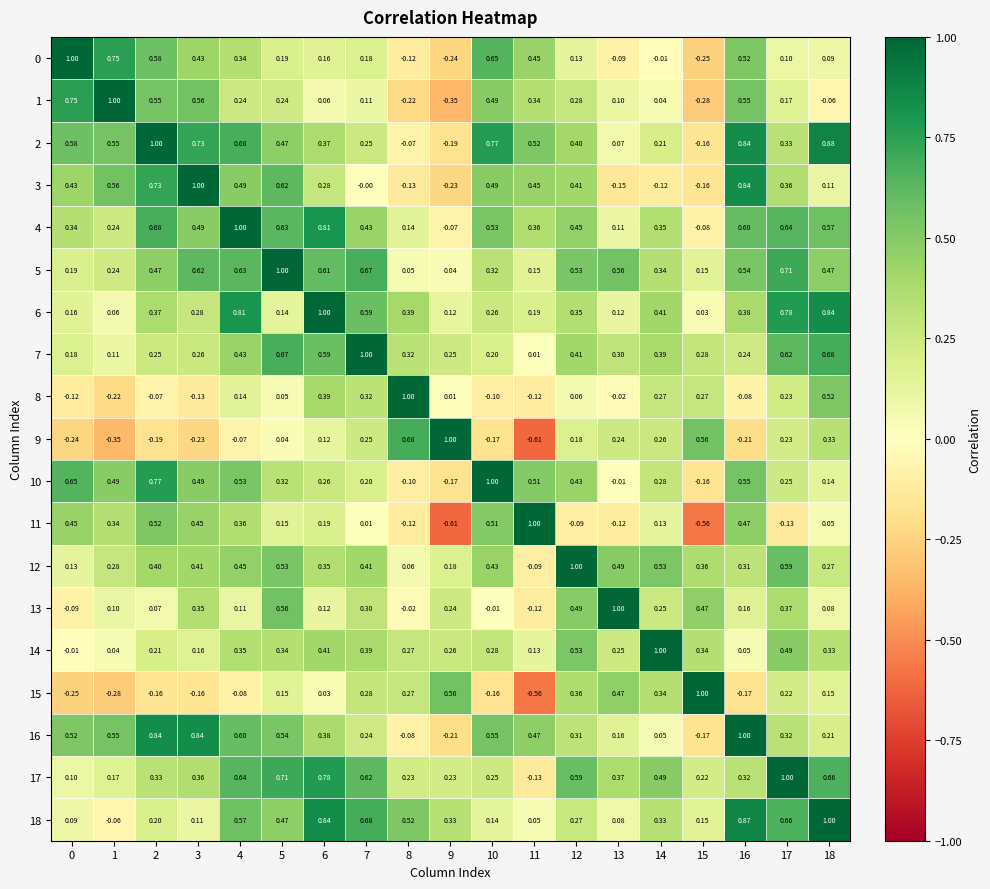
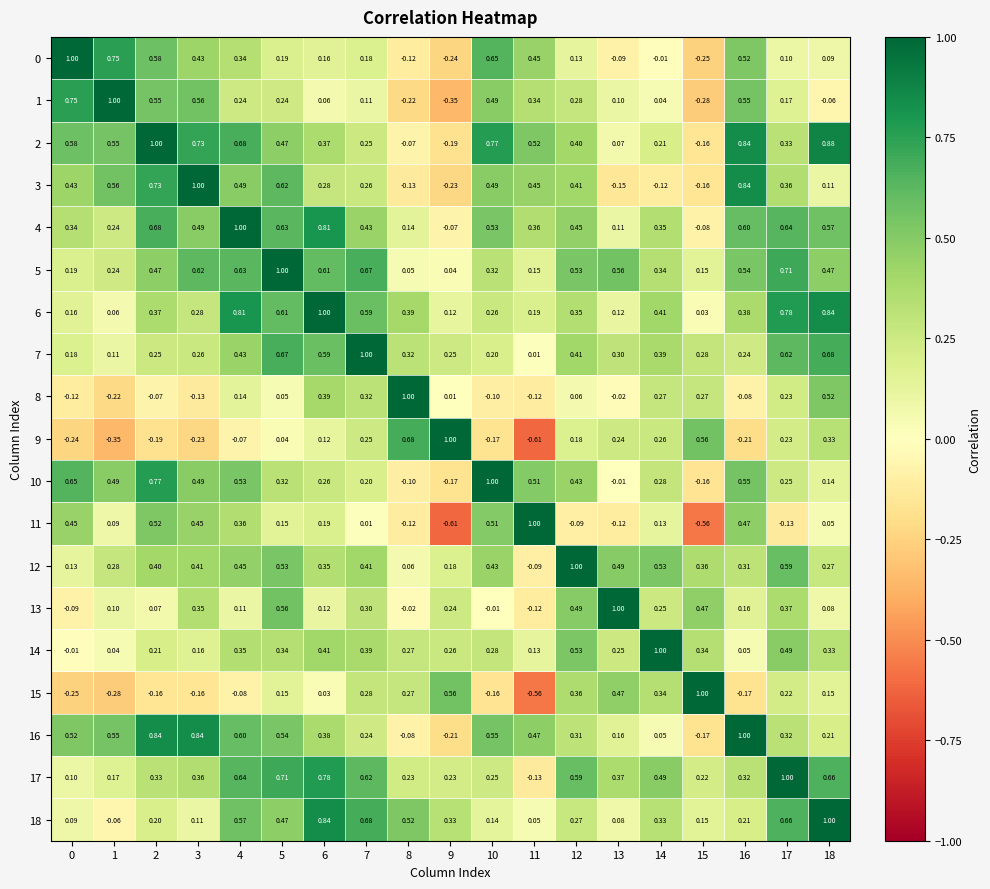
3, 7: -0.00 -> 0.26
6, 5: 0.14 -> 0.61
11, 1: 0.34 -> 0.09
18, 16: 0.87 -> 0.21
